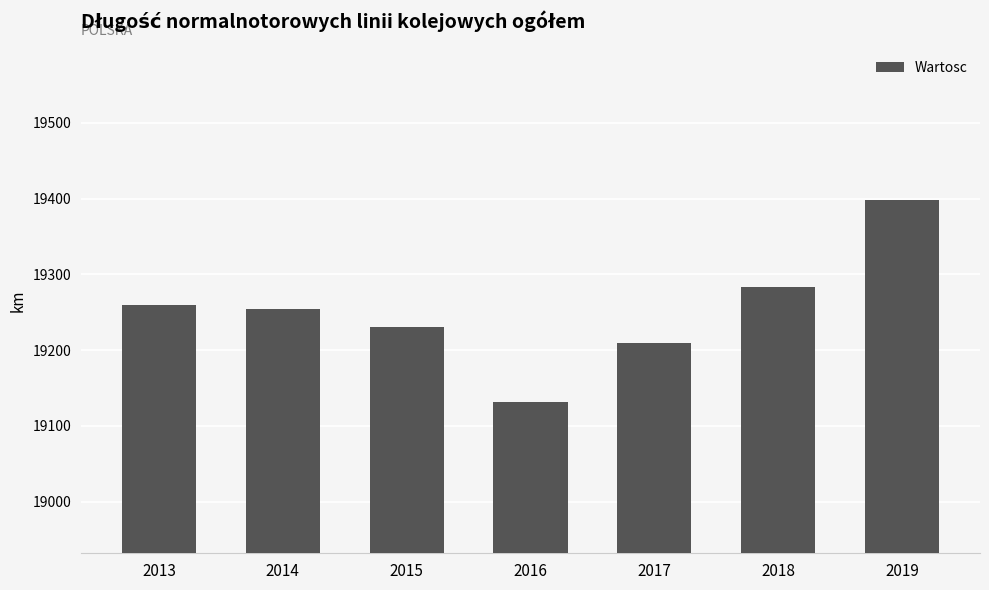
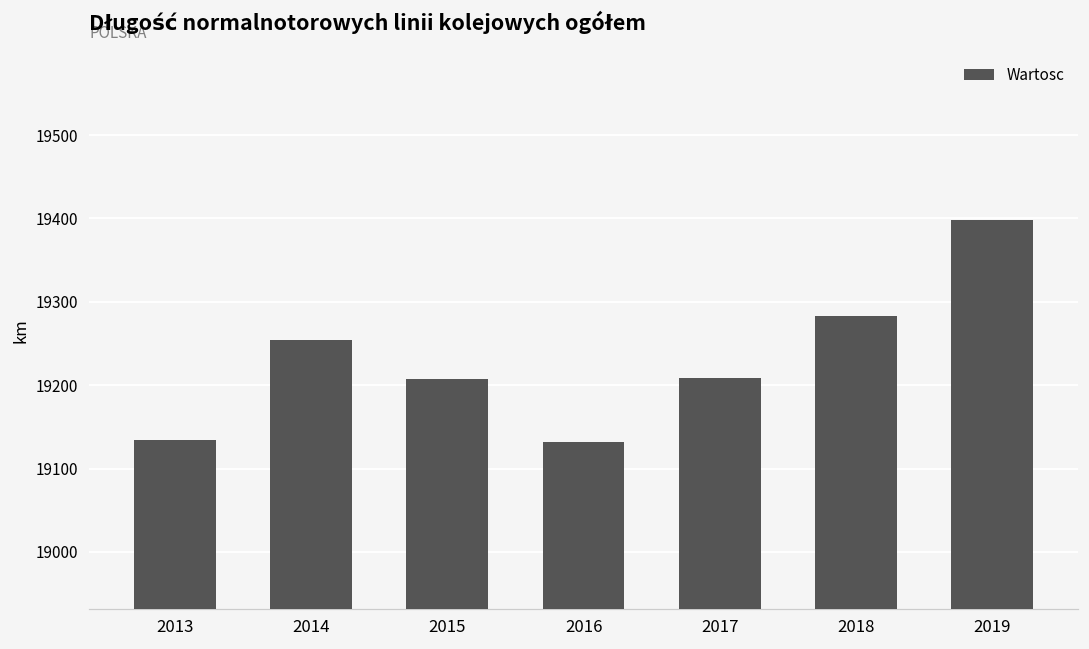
2013: 19260 -> 19130
2015: 19230 -> 19210
